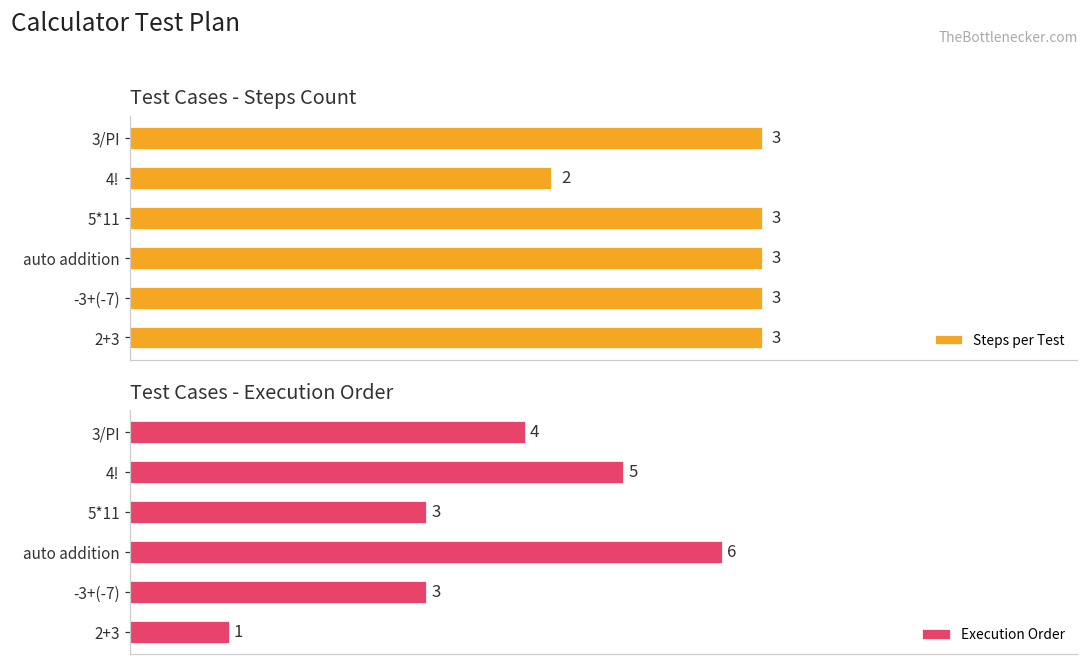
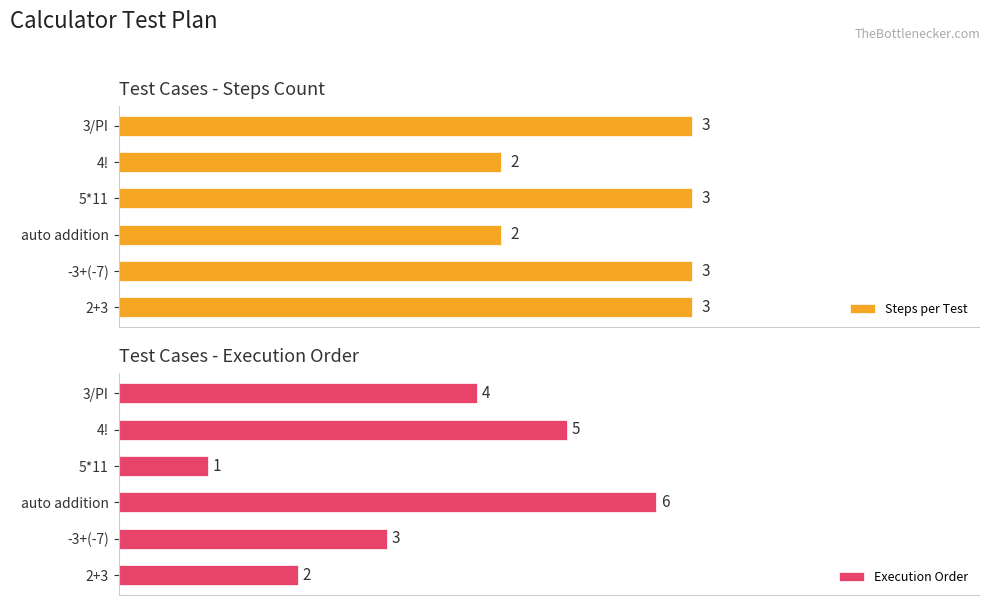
Test Cases - Steps Count, auto addition: 3 -> 2
Test Cases - Execution Order, 5*11: 3 -> 1
Test Cases - Execution Order, 2+3: 1 -> 2
